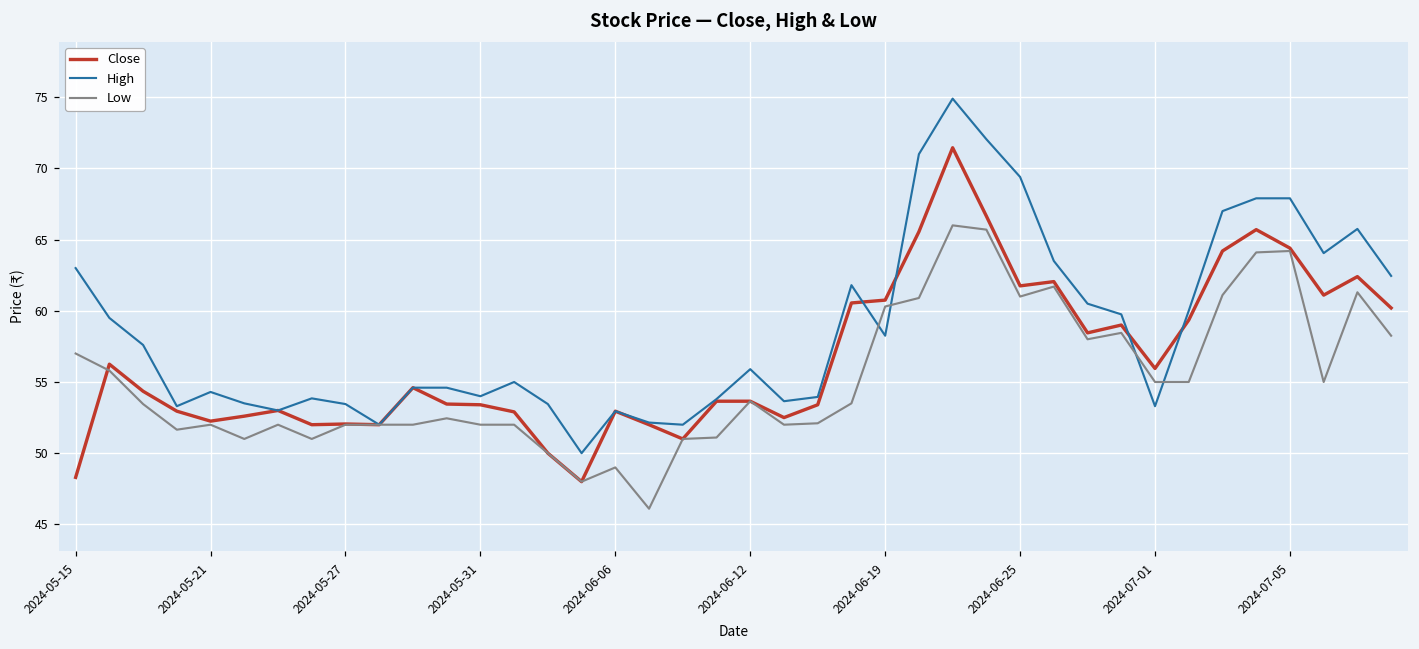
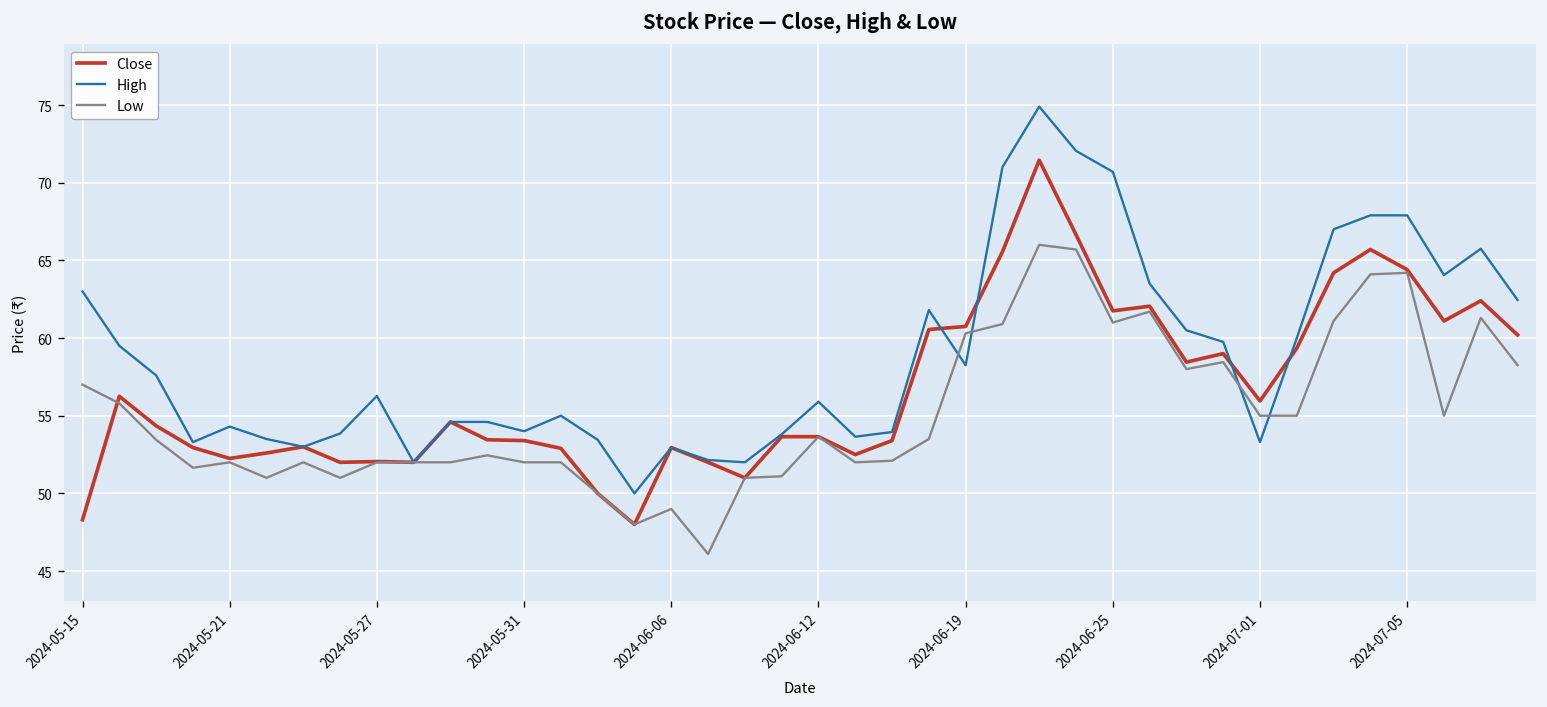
High, 2024-05-27: 53.5 -> 56.3
High, 2024-06-25: 69.4 -> 70.7
